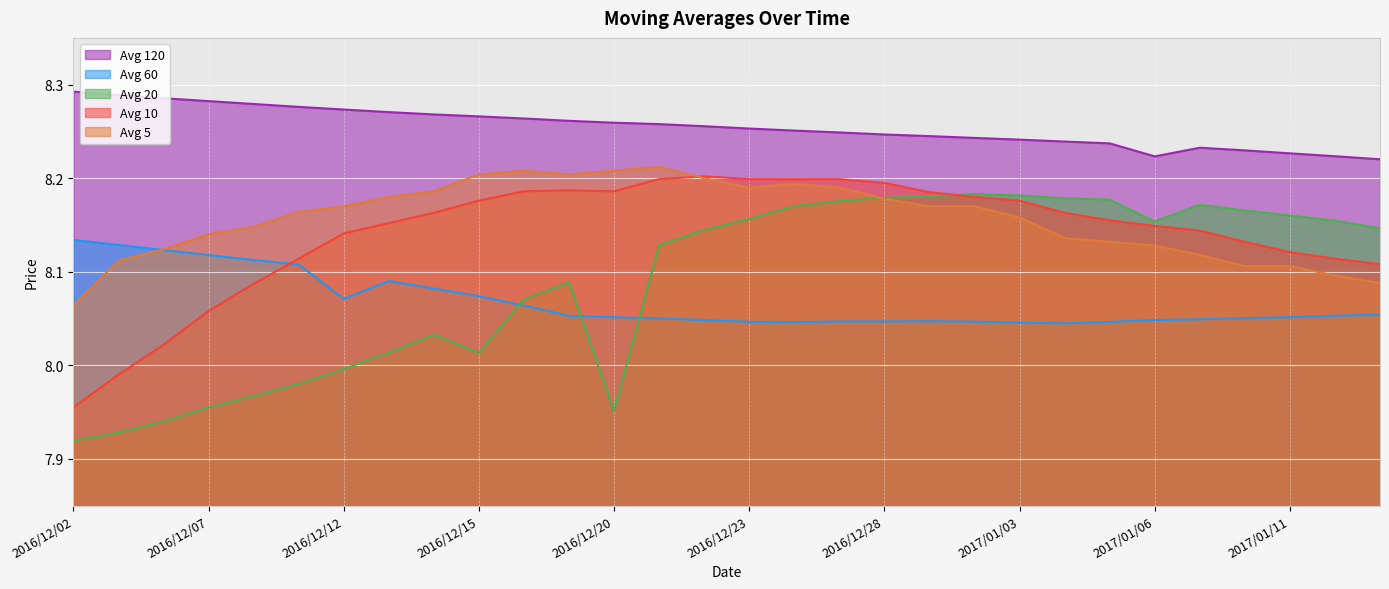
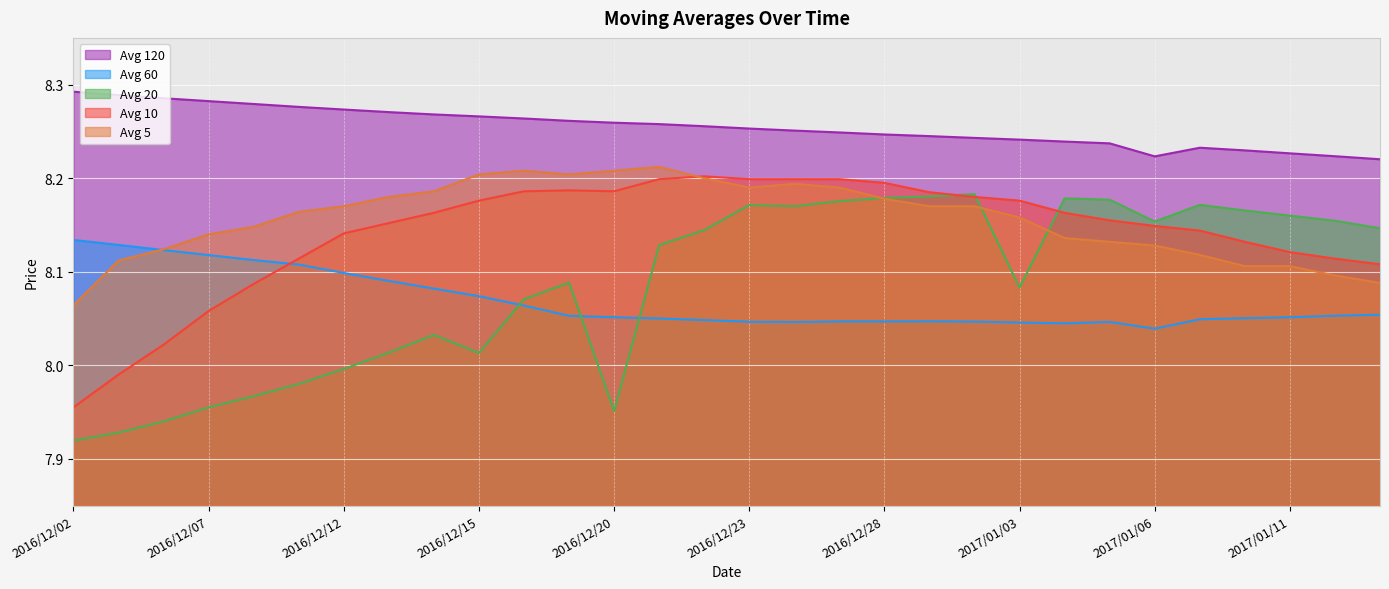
Avg 60, 2016/12/12: 8.07 -> 8.10
Avg 20, 2016/12/23: 8.16 -> 8.17
Avg 20, 2017/01/03: 8.18 -> 8.08
Avg 60, 2017/01/06: 8.05 -> 8.04
